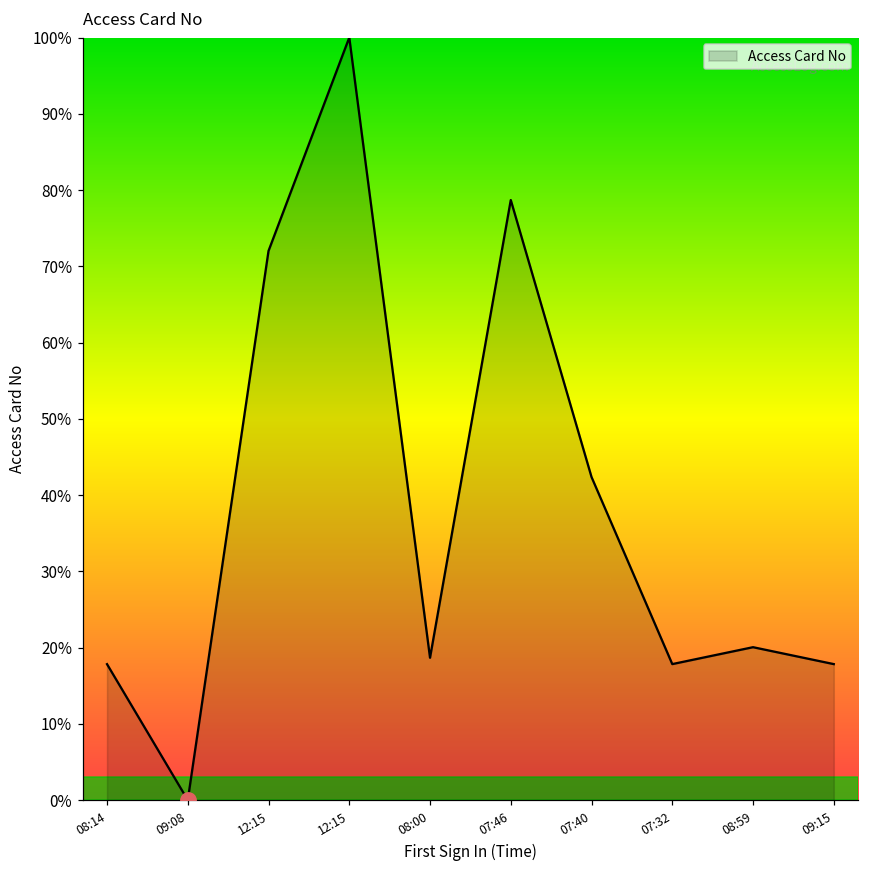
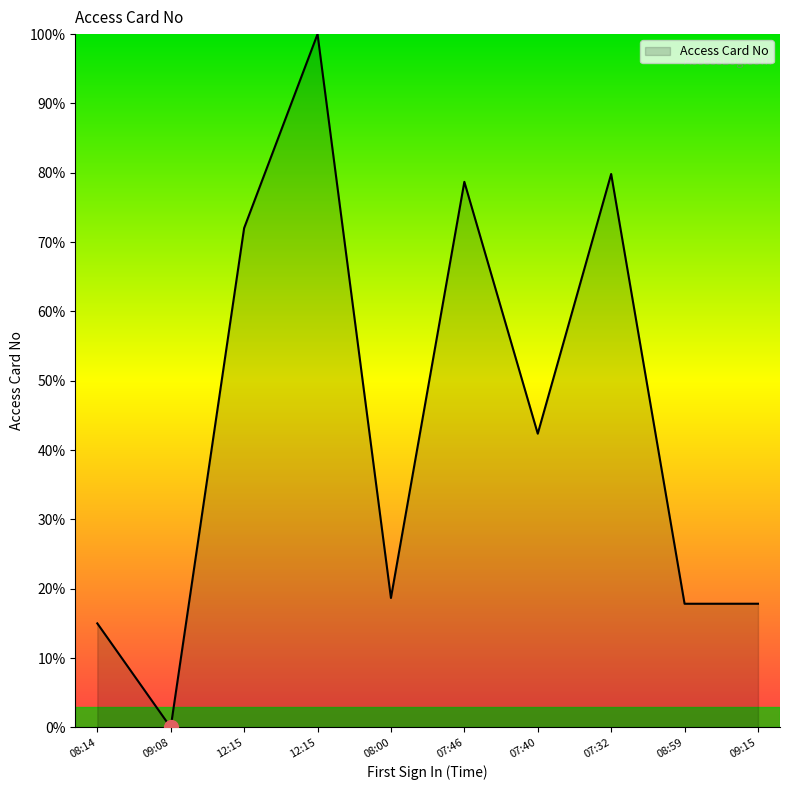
Access Card No, 08:14: 18% -> 15%
Access Card No, 07:32: 18% -> 80%
Access Card No, 08:59: 20% -> 18%
